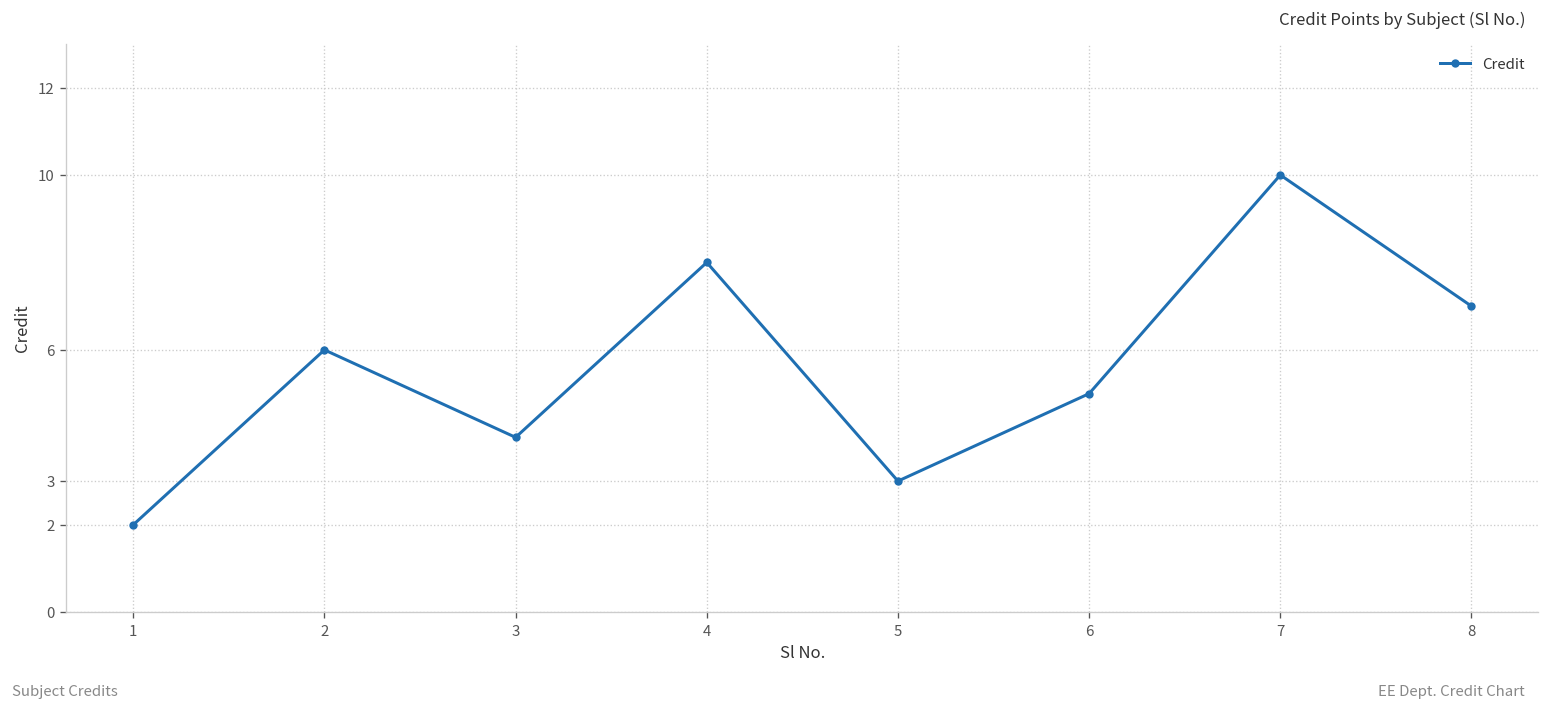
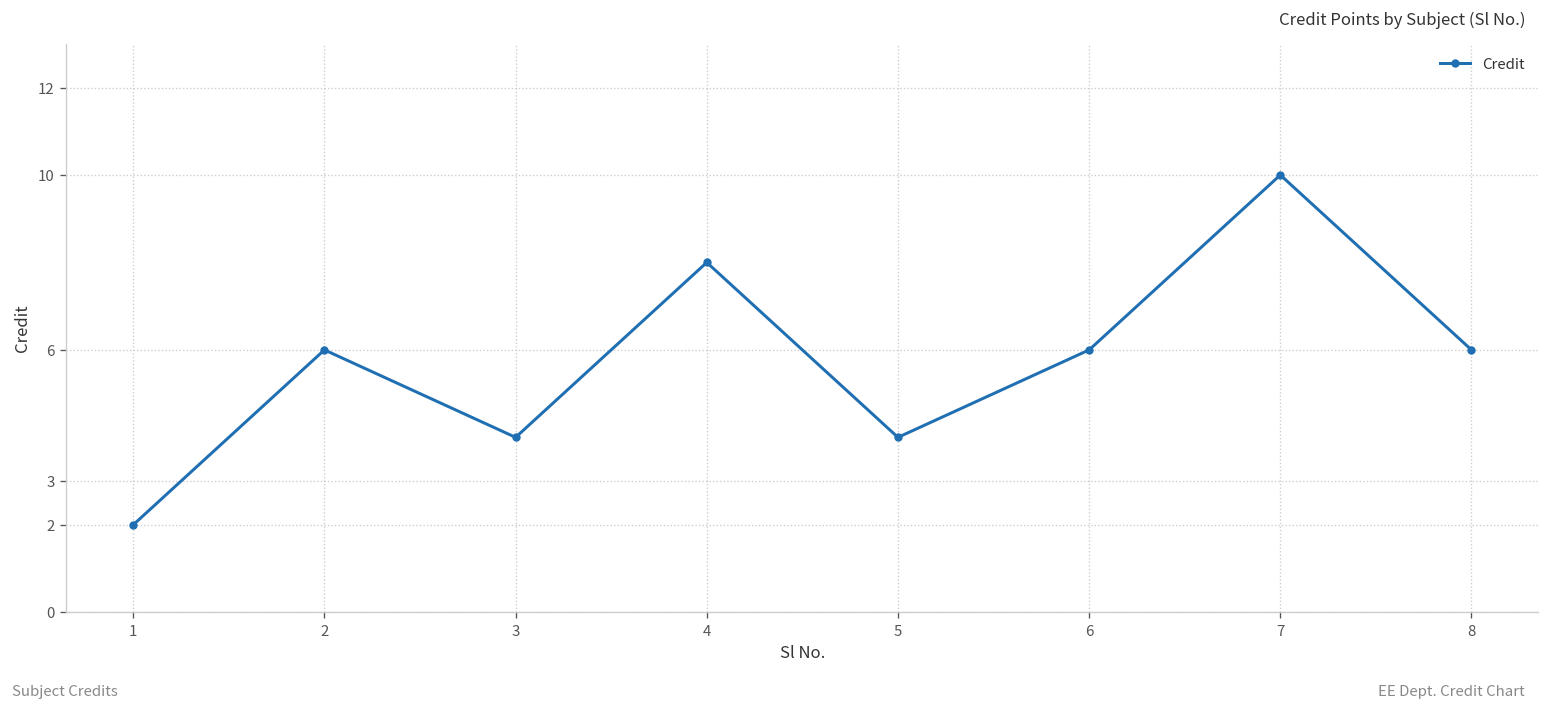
5: 3 -> 4
6: 5 -> 6
8: 7 -> 6
